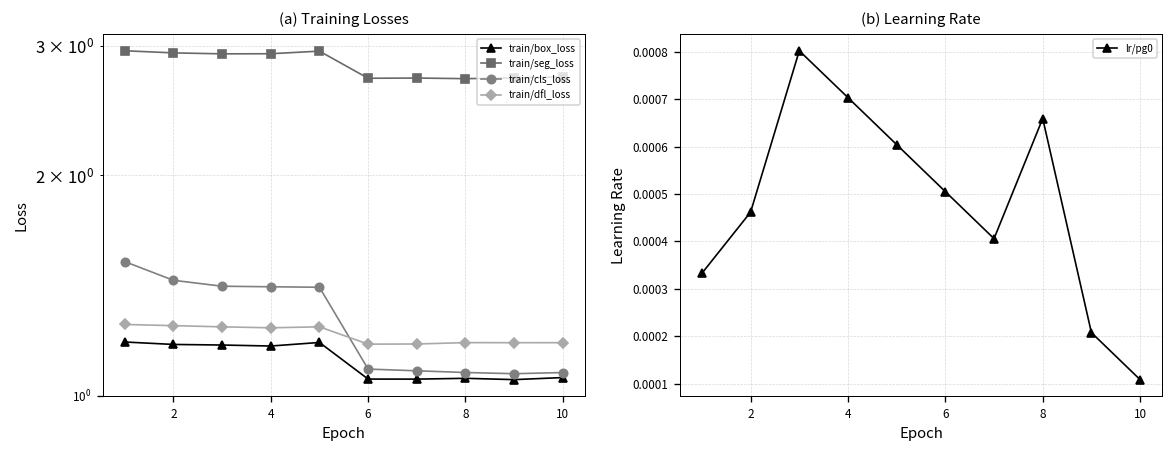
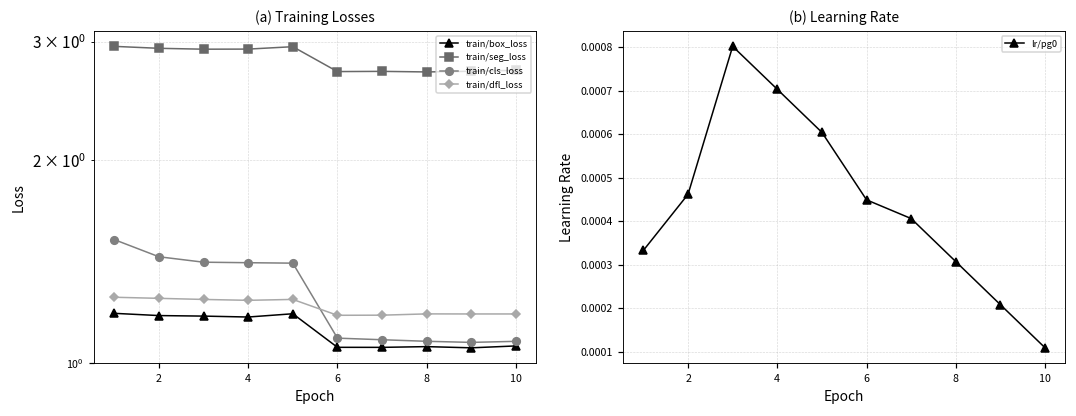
(b) Learning Rate, 6: 0.00051 -> 0.00045
(b) Learning Rate, 8: 0.00066 -> 0.00031
